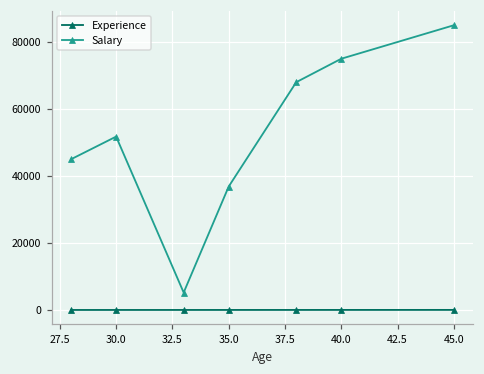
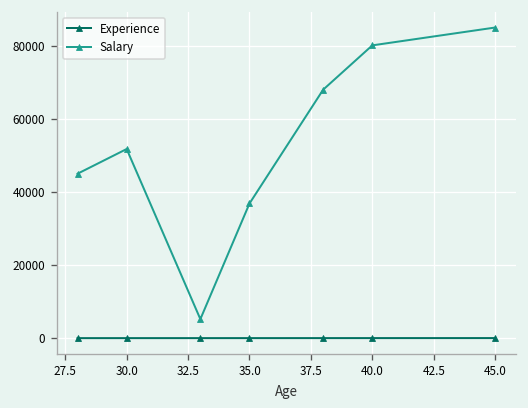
Salary, 40.0: 75000 -> 80000
